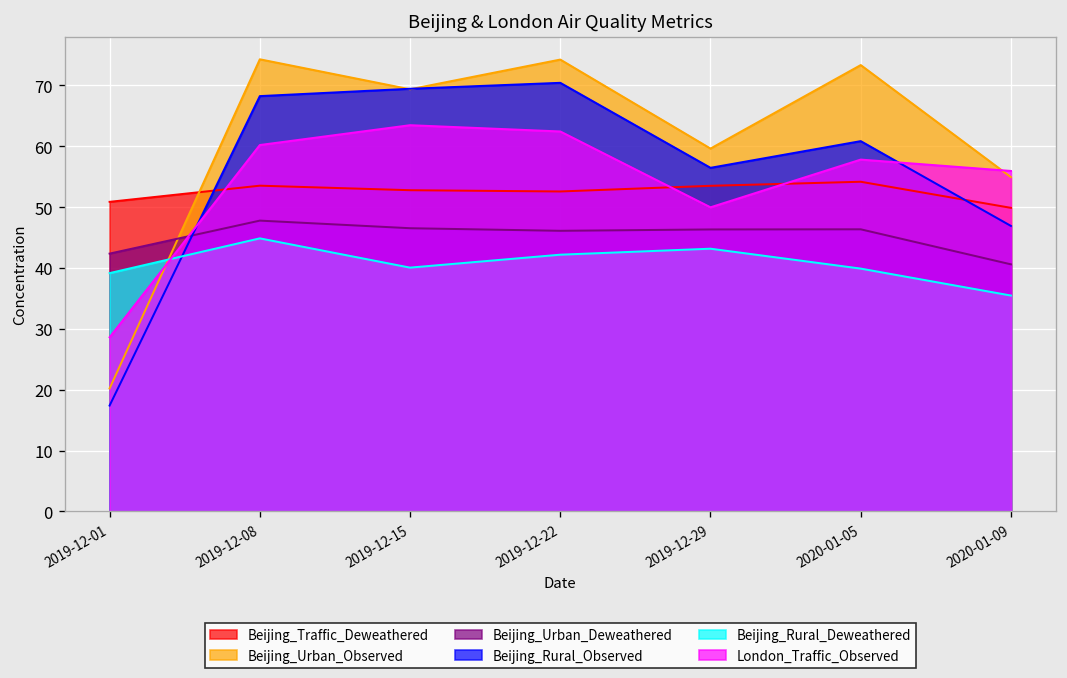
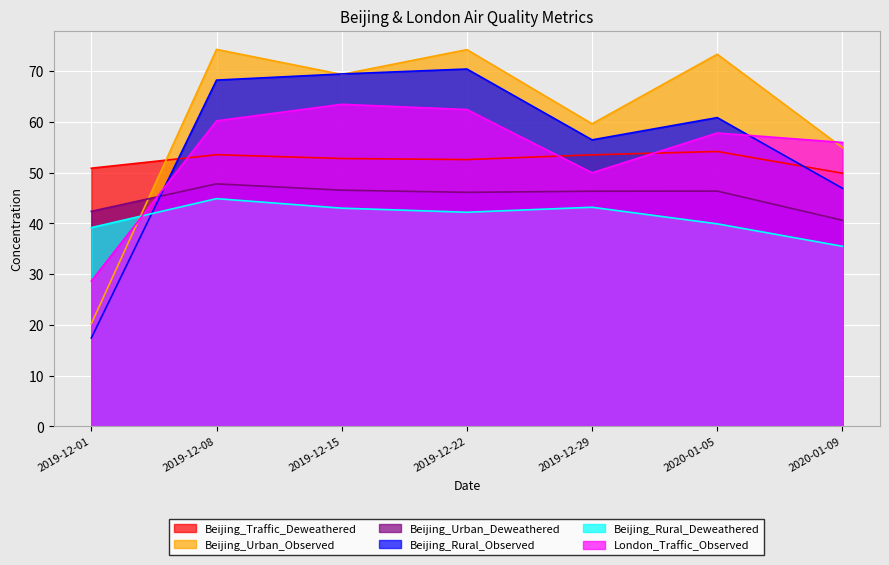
Beijing_Rural_Deweathered, 2019-12-15: 40 -> 43
